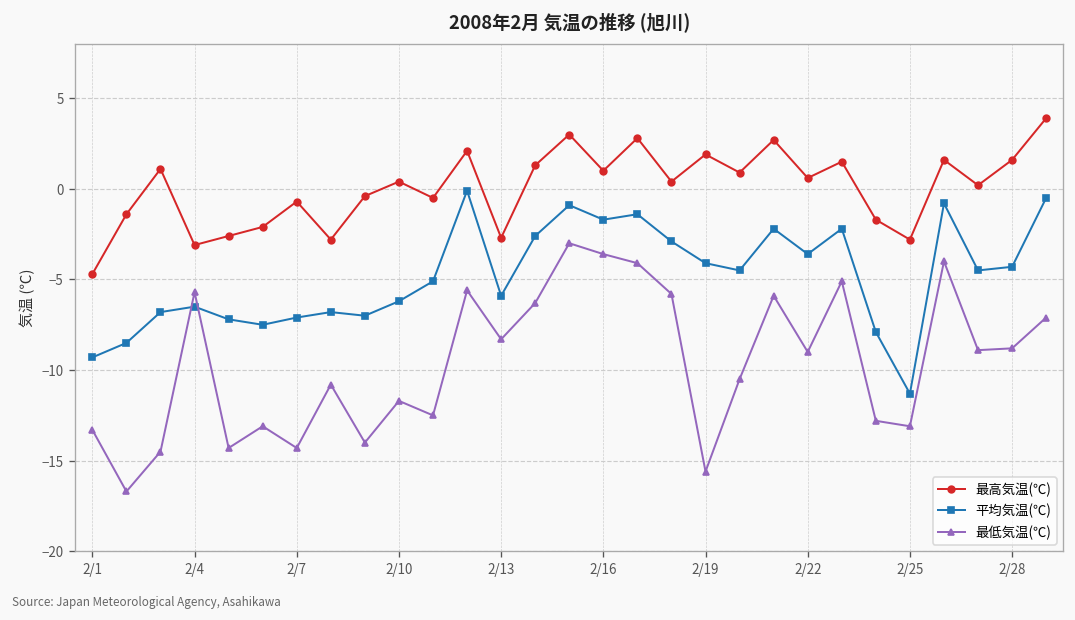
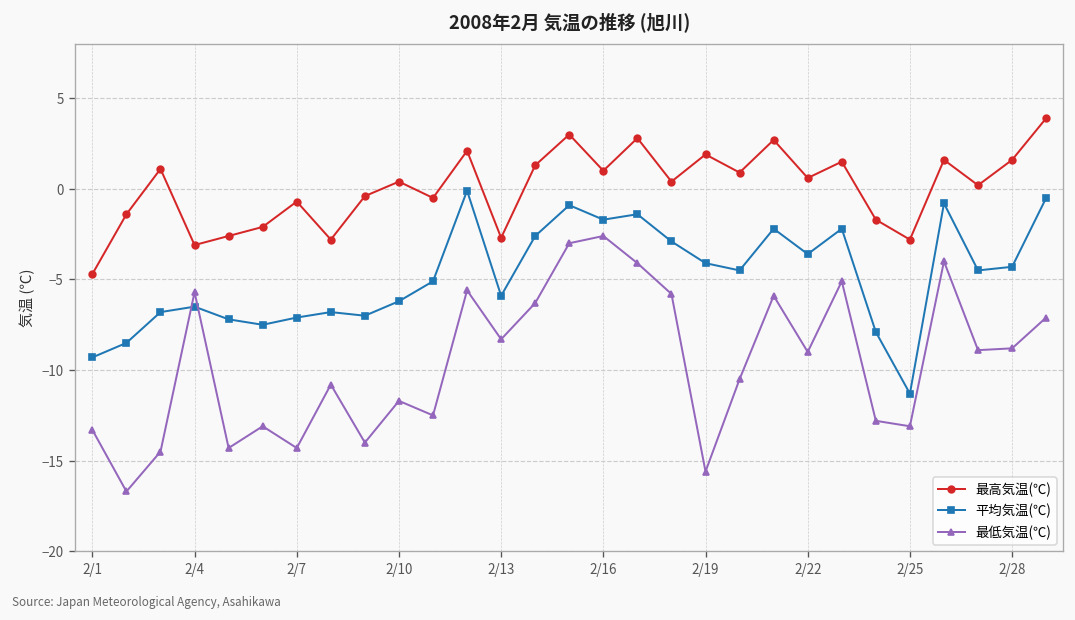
最低気温(℃), 2/16: -3.6 -> -2.6
